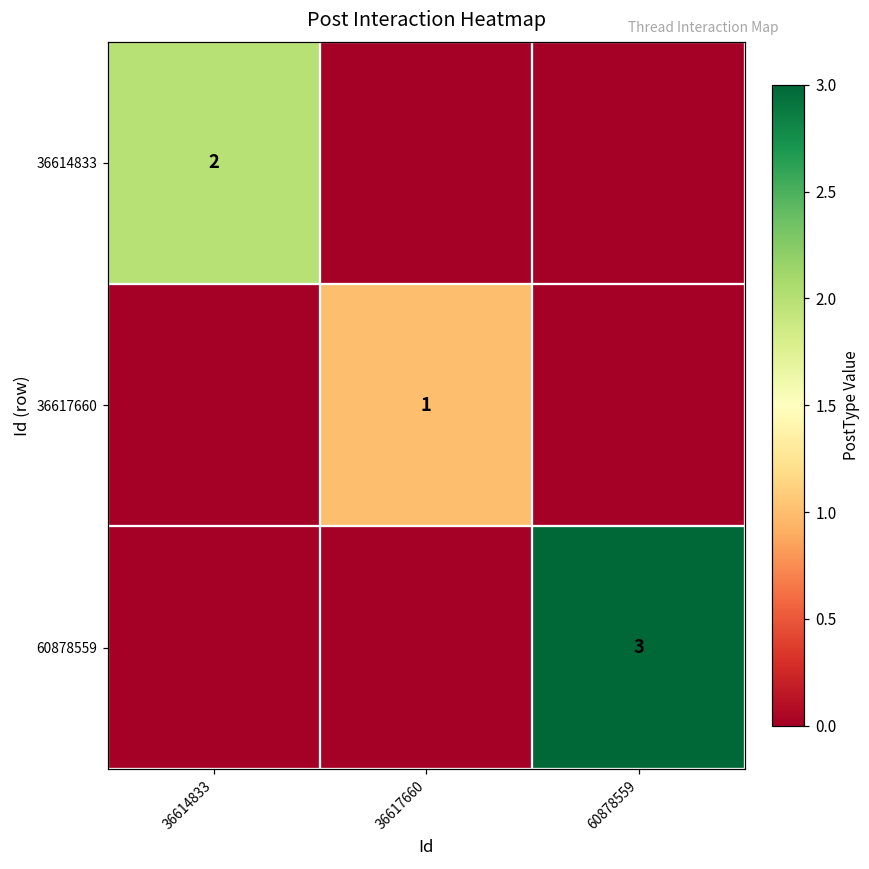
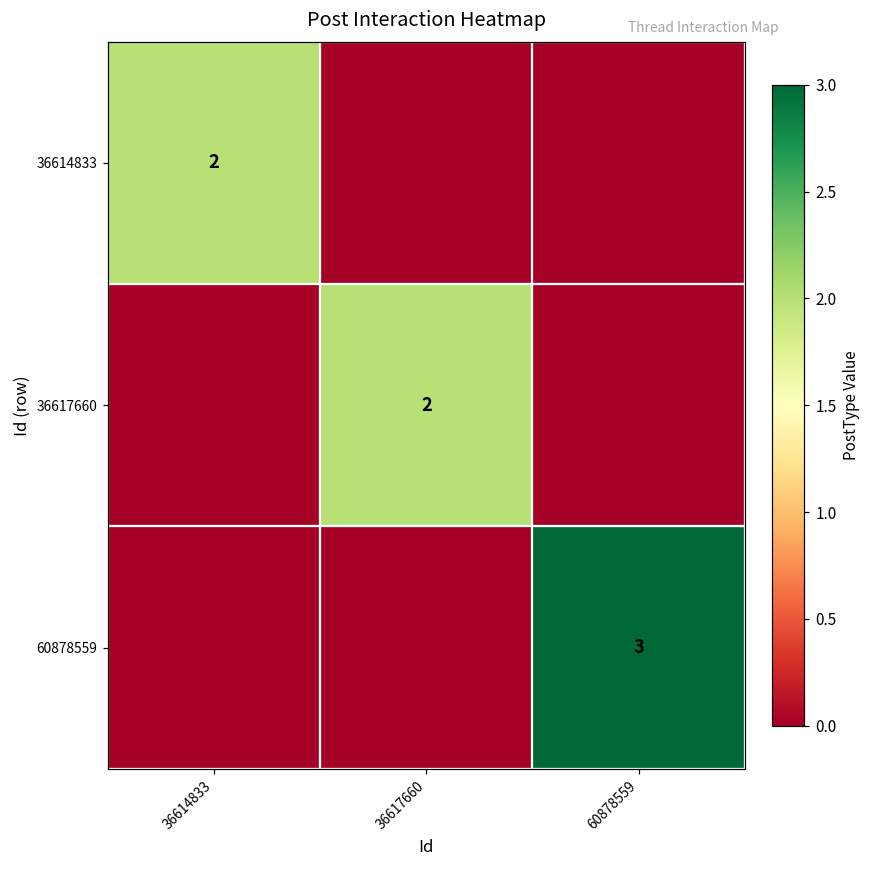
36617660, 36617660: 1 -> 2
